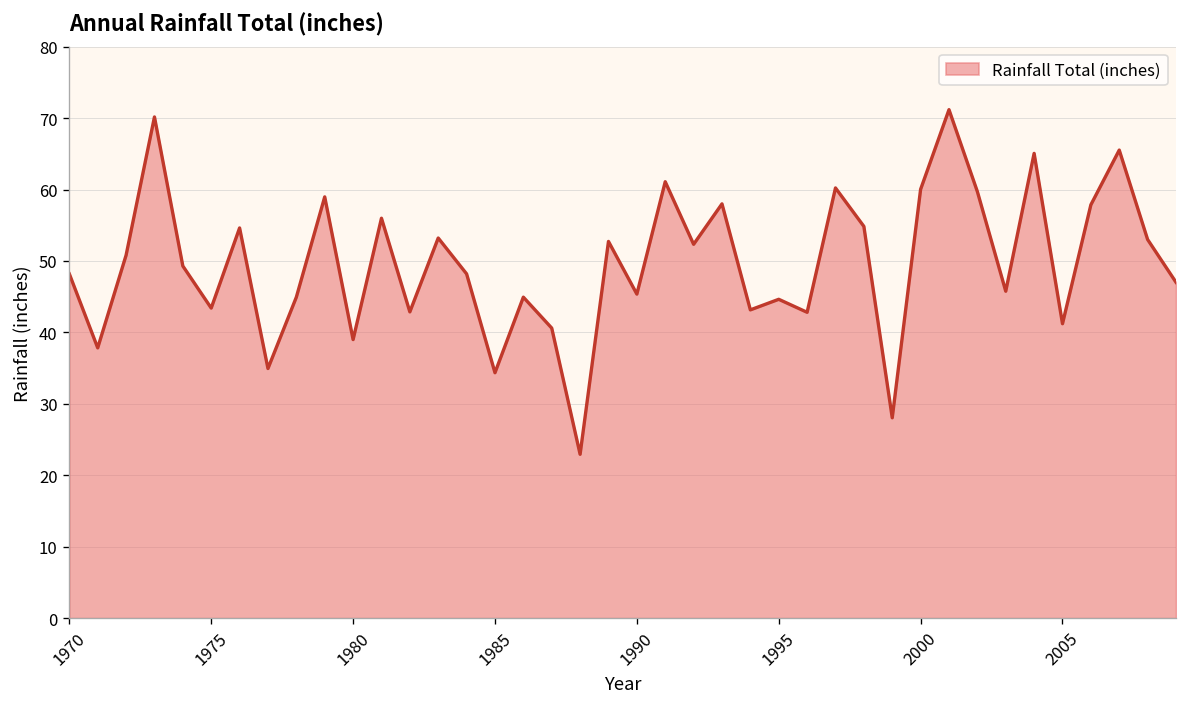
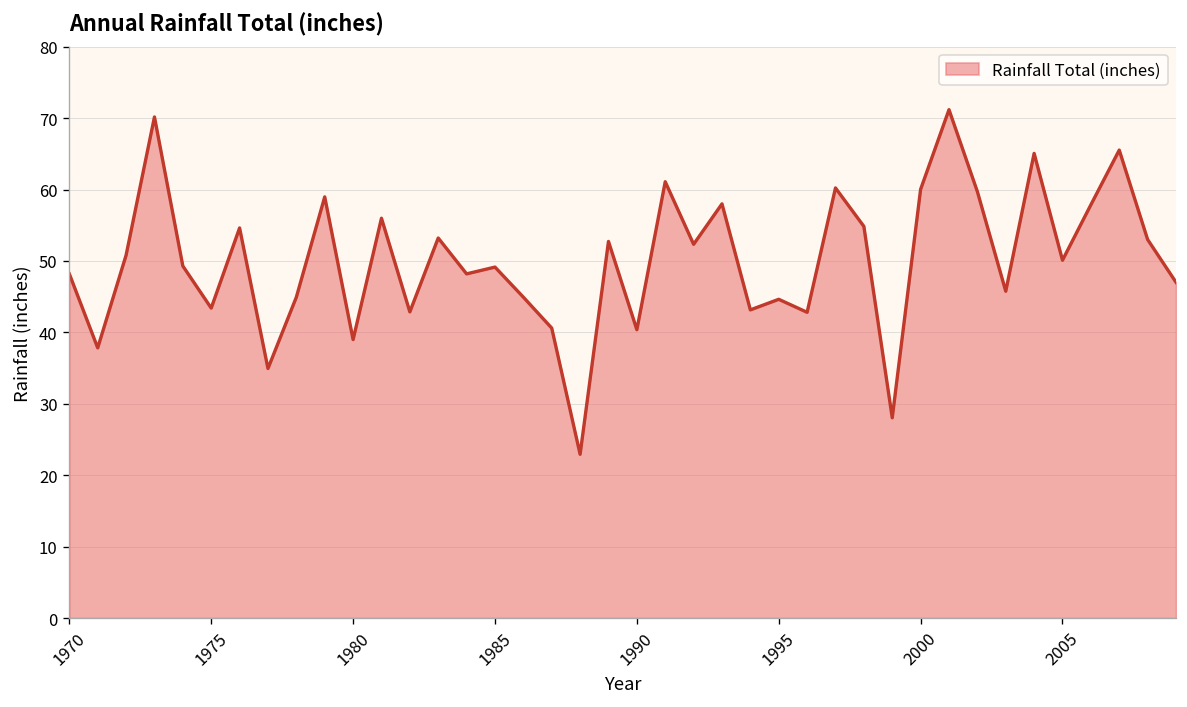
1985: 34 -> 49
1990: 45 -> 40
2005: 41 -> 50
